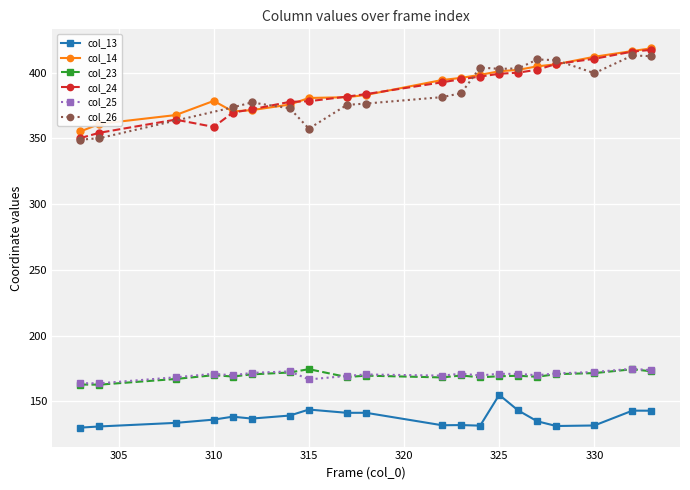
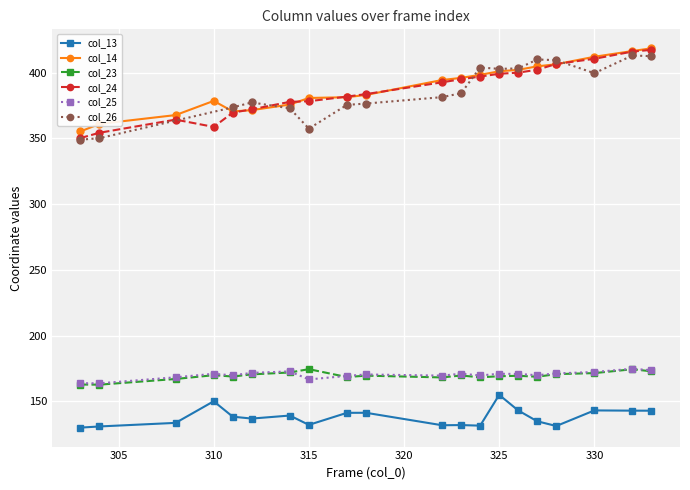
col_13, 310: 136 -> 150
col_13, 315: 144 -> 132
col_13, 330: 132 -> 143
